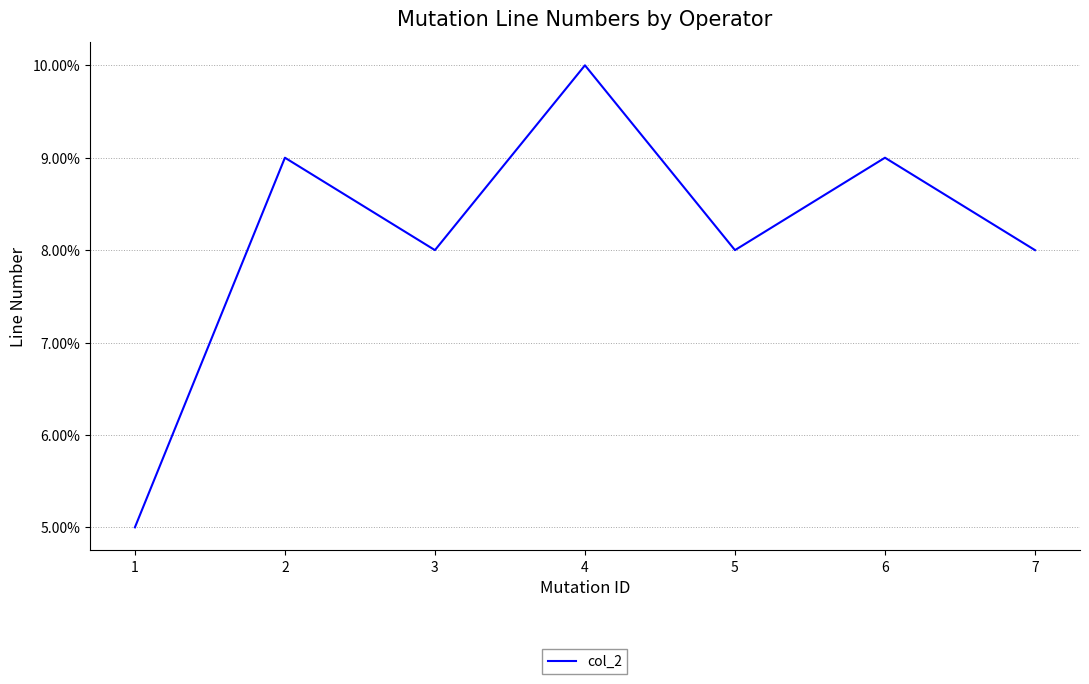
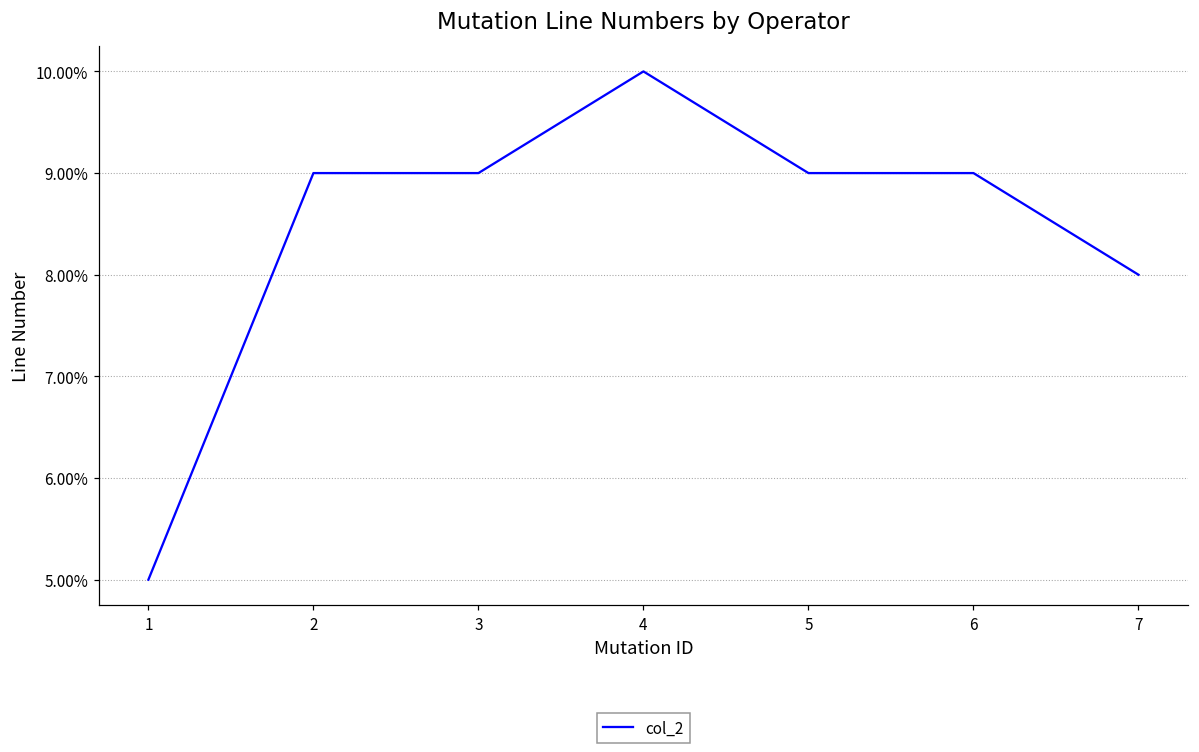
3: 8% -> 9%
5: 8% -> 9%
